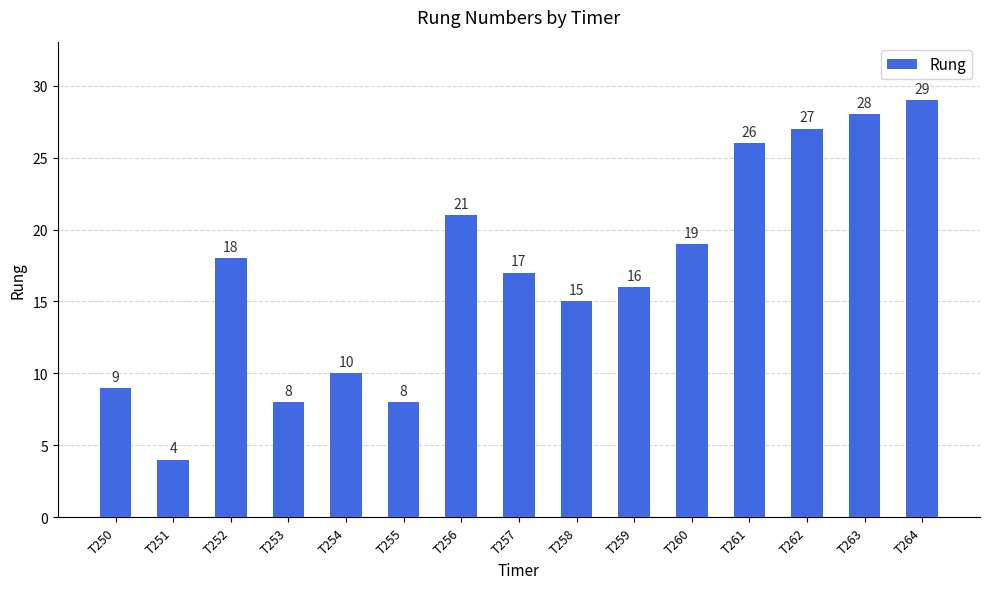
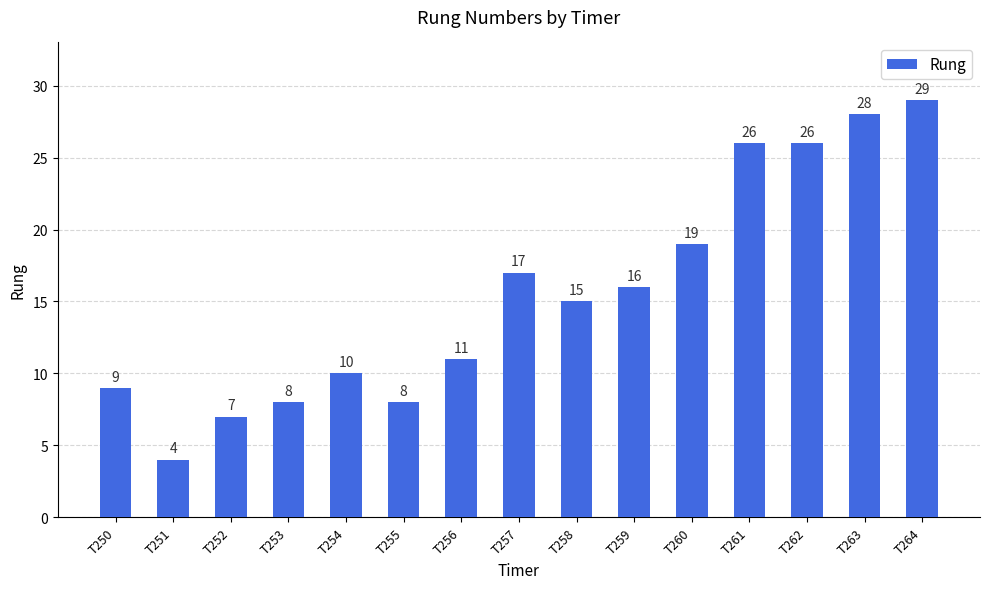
T252: 18 -> 7
T256: 21 -> 11
T262: 27 -> 26
